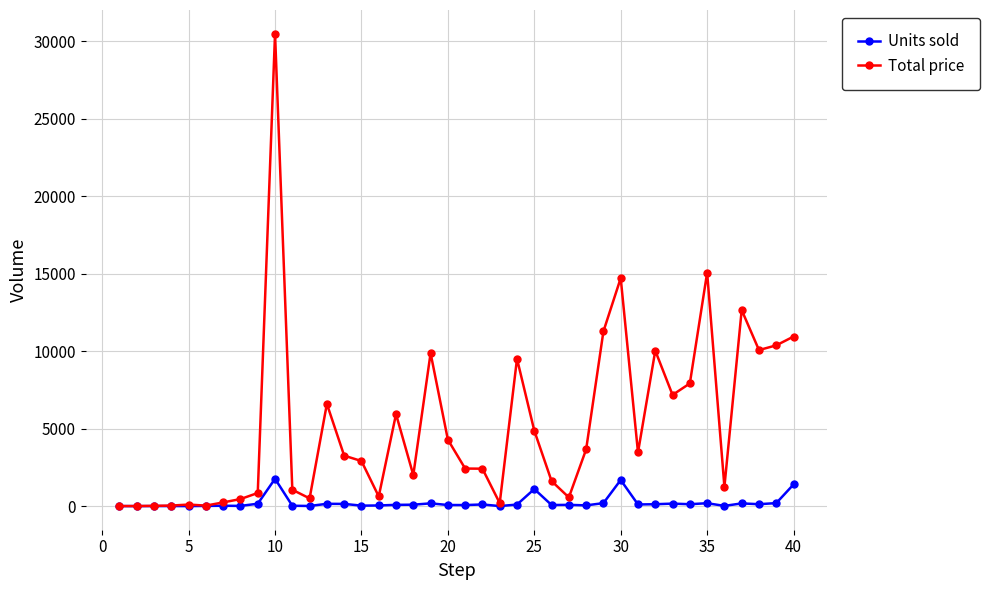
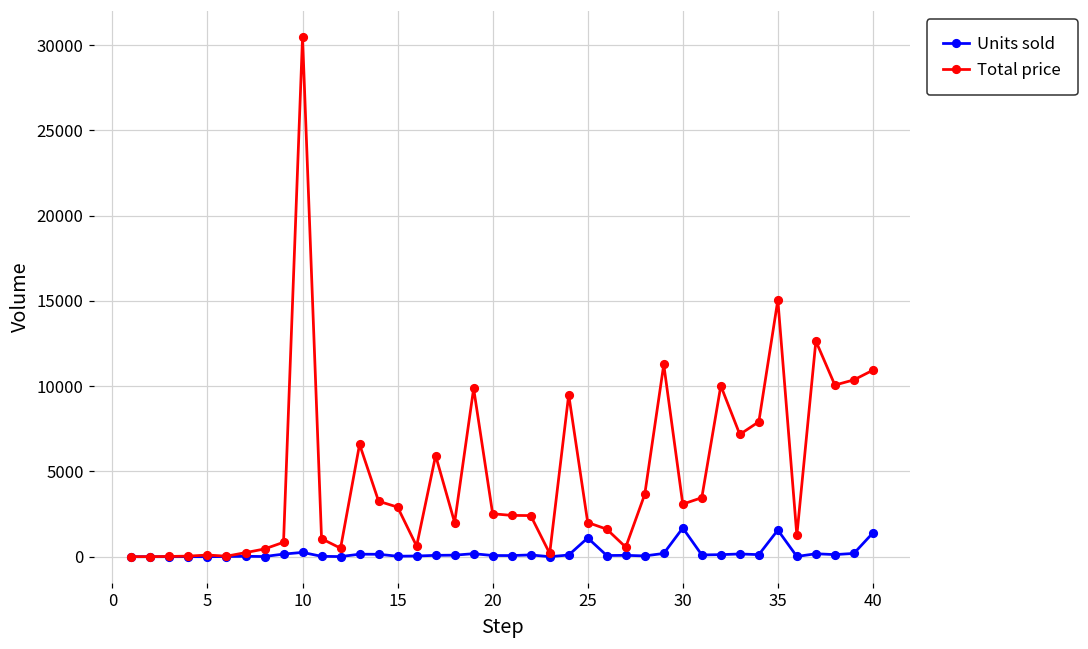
Units sold, 10: 1800 -> 300
Total price, 20: 4300 -> 2500
Total price, 25: 4900 -> 2000
Total price, 30: 14700 -> 3100
Units sold, 35: 200 -> 1600
